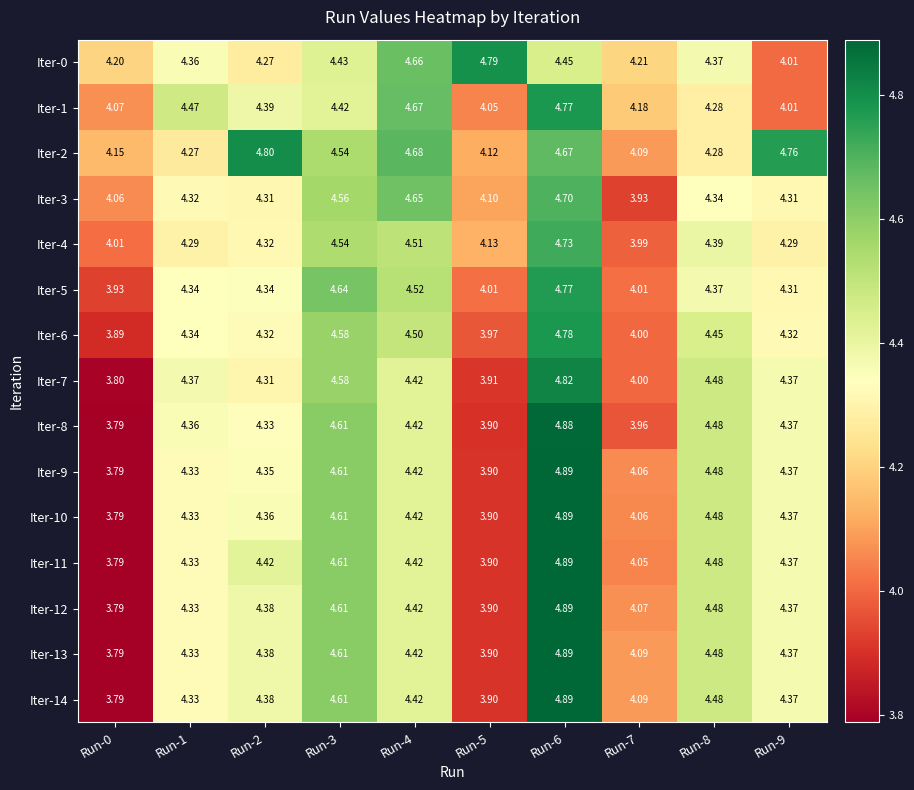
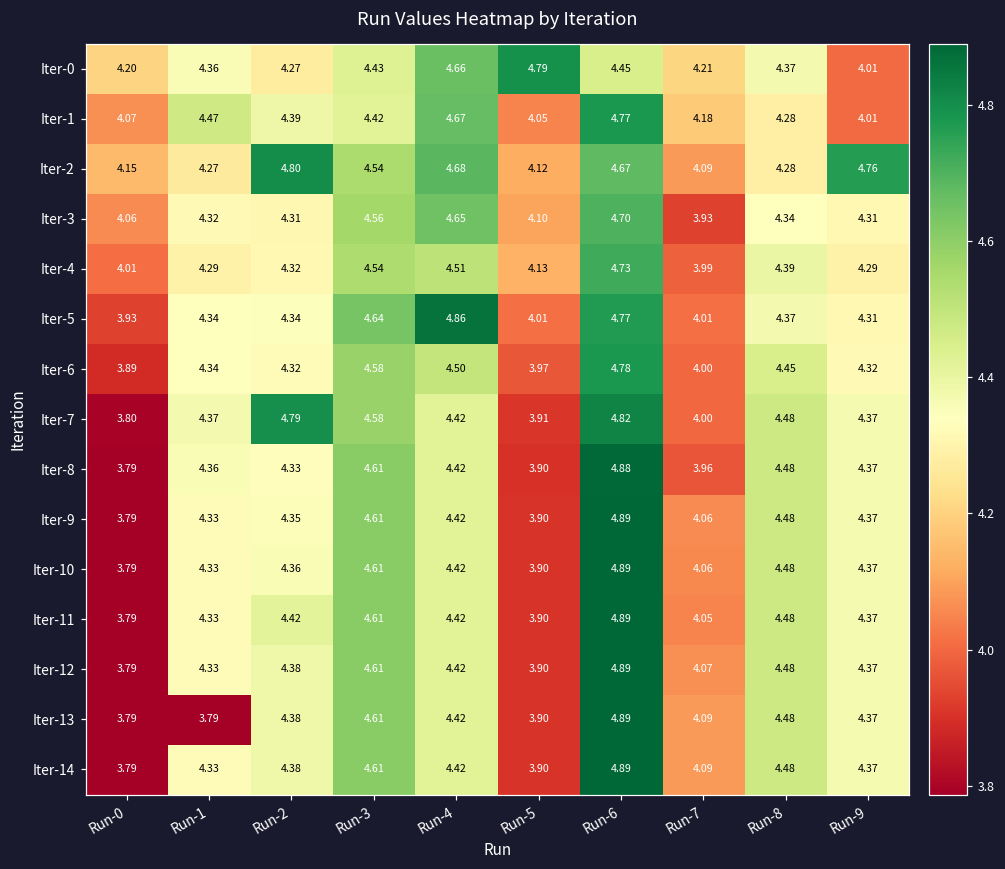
Iter-5, Run-4: 4.52 -> 4.86
Iter-7, Run-2: 4.31 -> 4.79
Iter-13, Run-1: 4.33 -> 3.79
